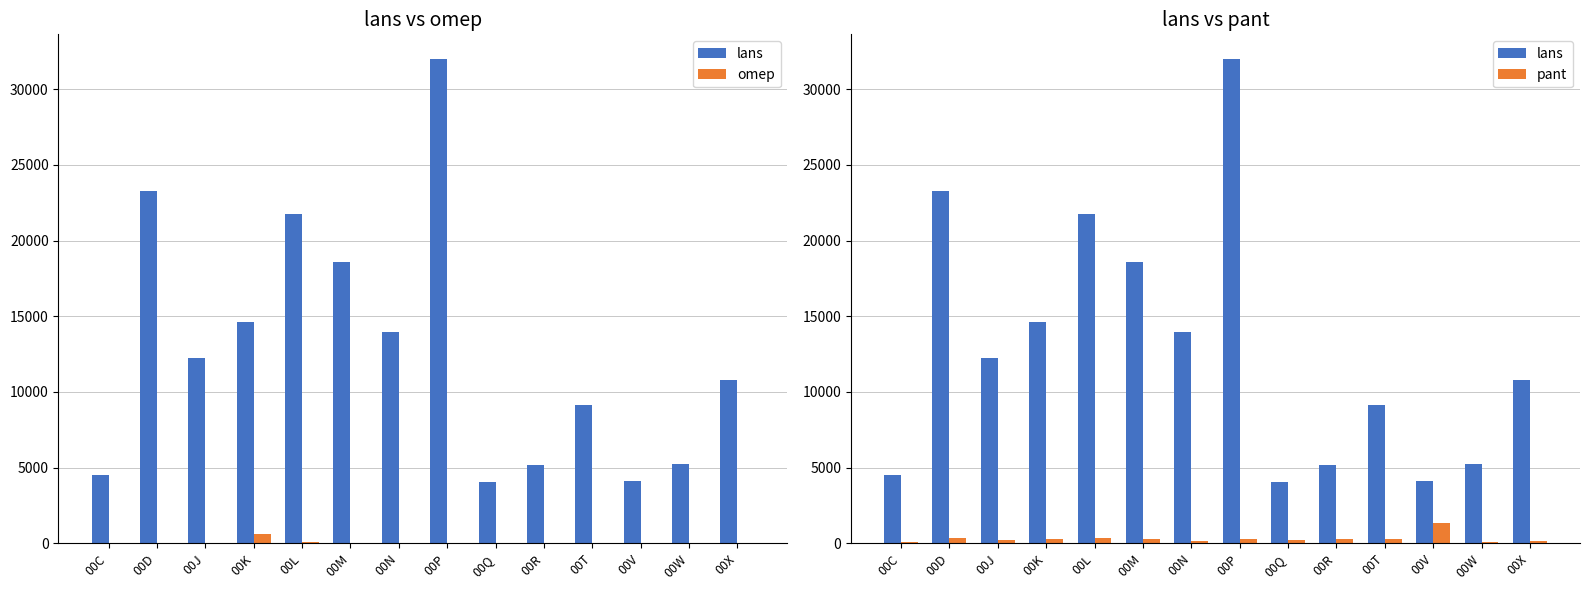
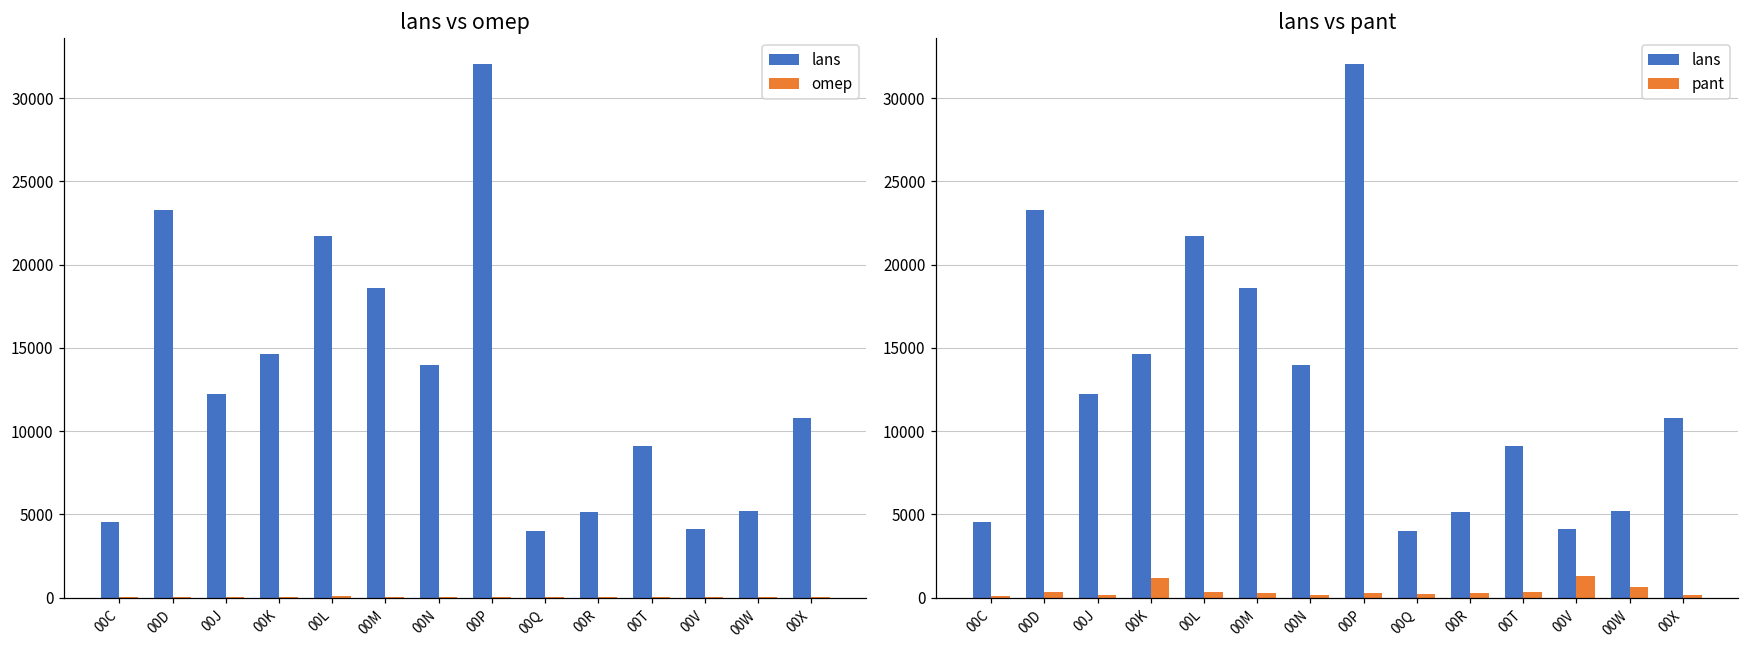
lans vs omep, omep, 00K: 600 -> 0
lans vs pant, pant, 00K: 300 -> 1200
lans vs pant, pant, 00W: 100 -> 600
